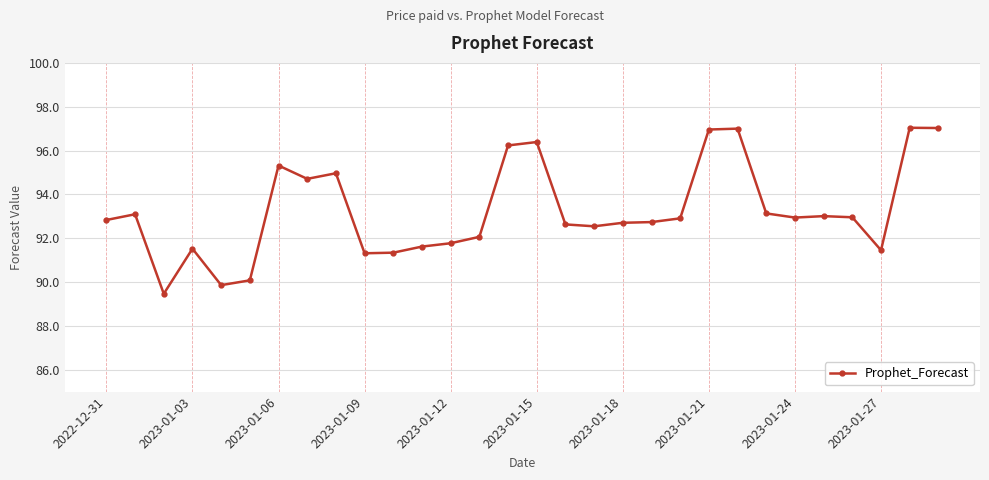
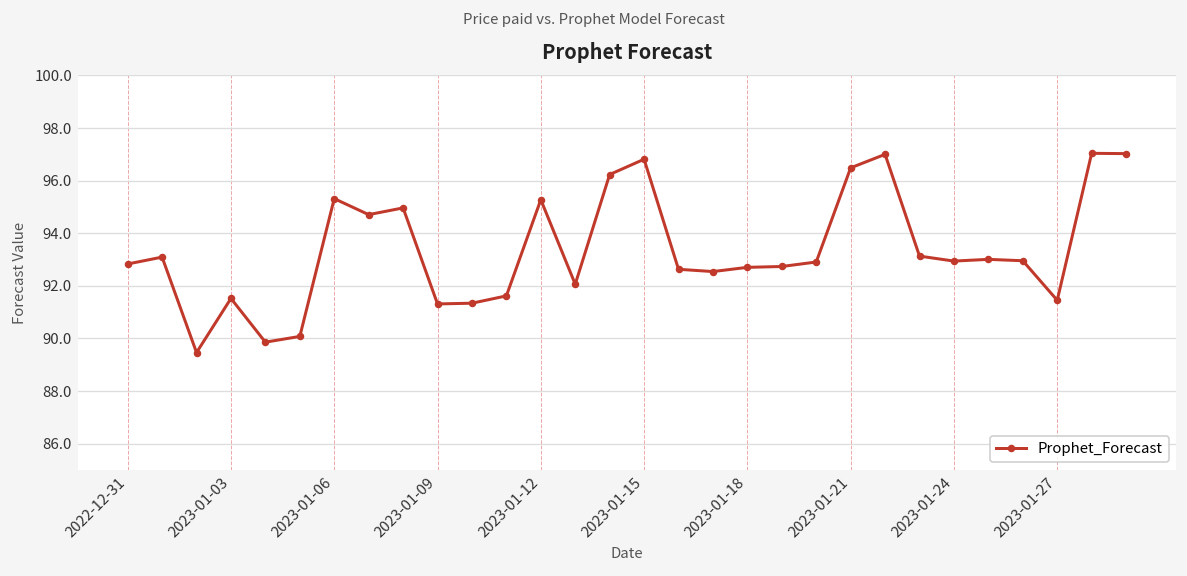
2023-01-12: 91.8 -> 95.3
2023-01-15: 96.4 -> 96.8
2023-01-21: 97.0 -> 96.5
